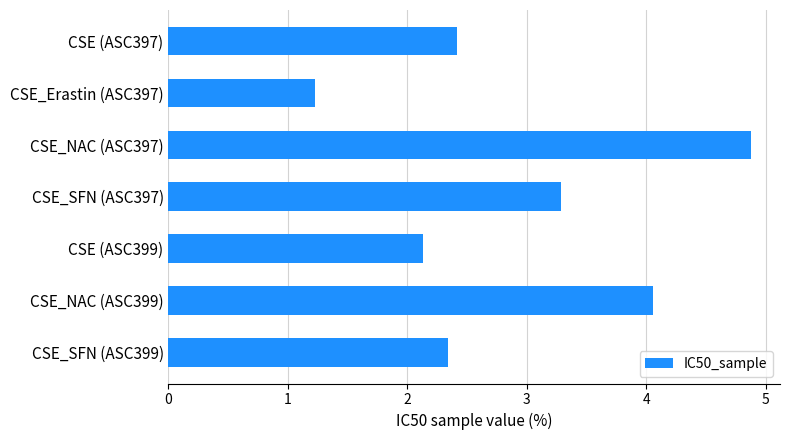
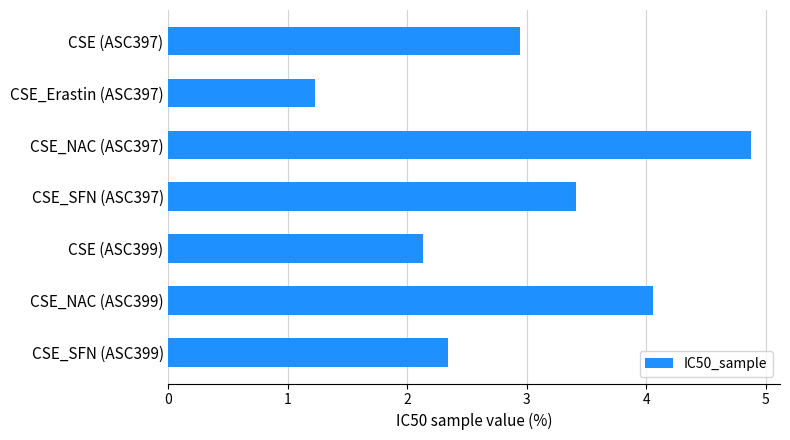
CSE (ASC397): 2.42 -> 2.94
CSE_SFN (ASC397): 3.29 -> 3.41
